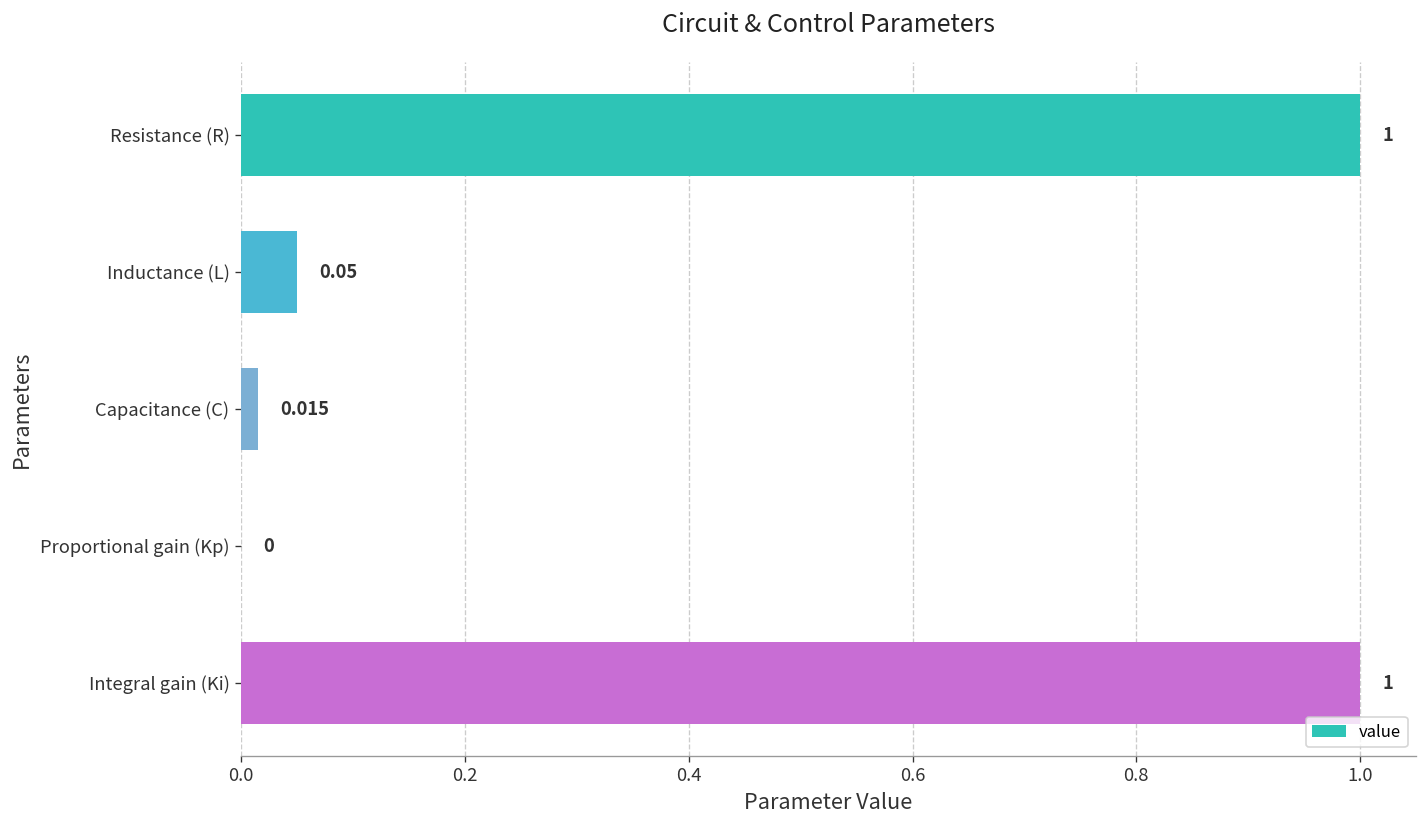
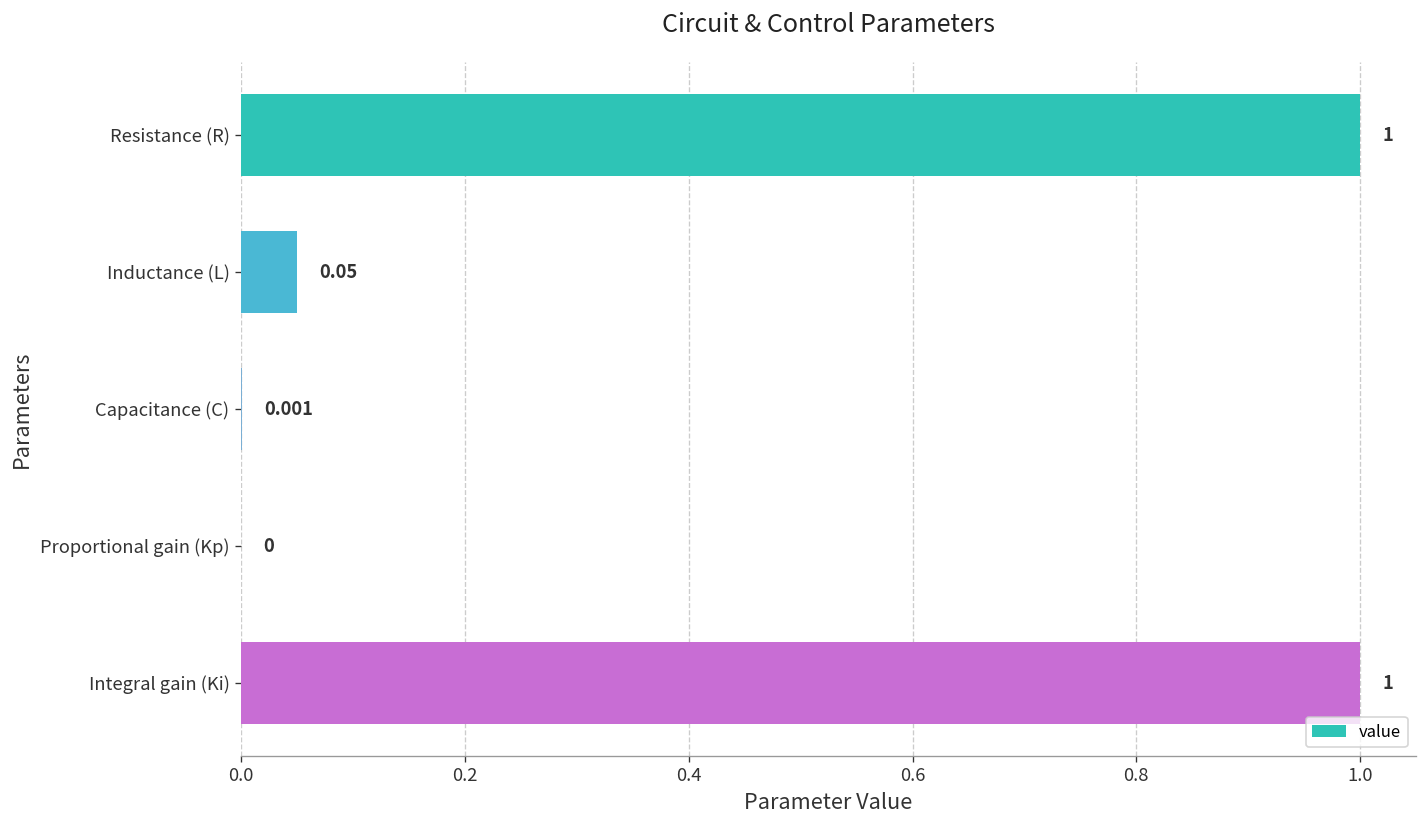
Capacitance (C): 0.015 -> 0.001
